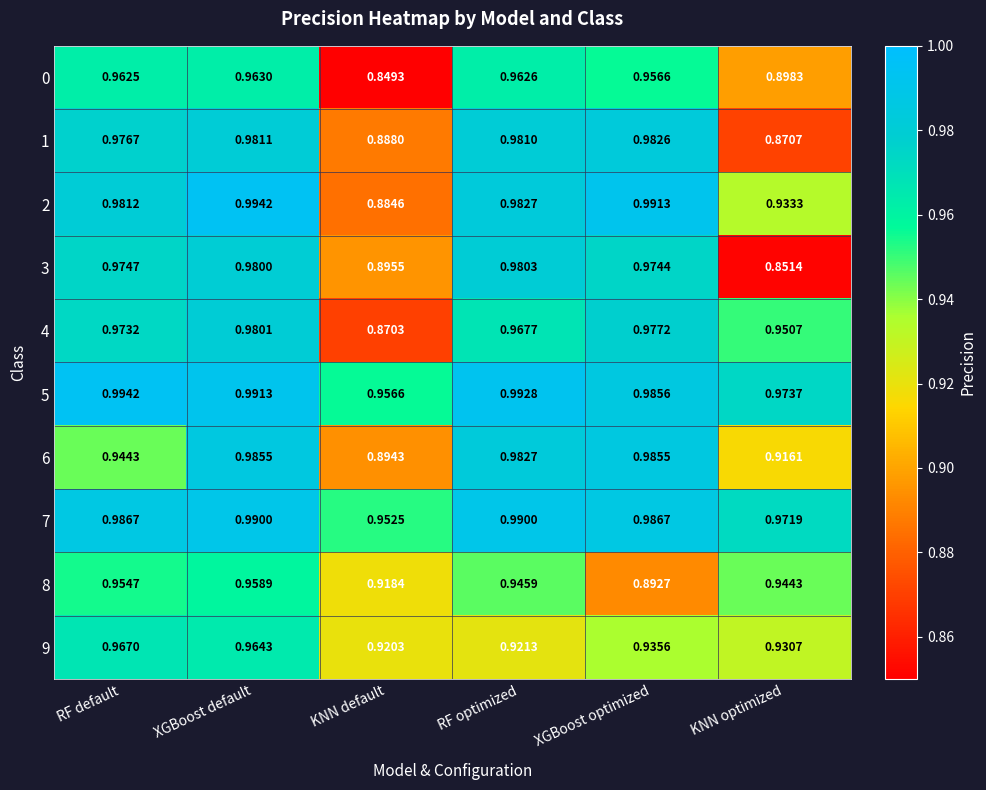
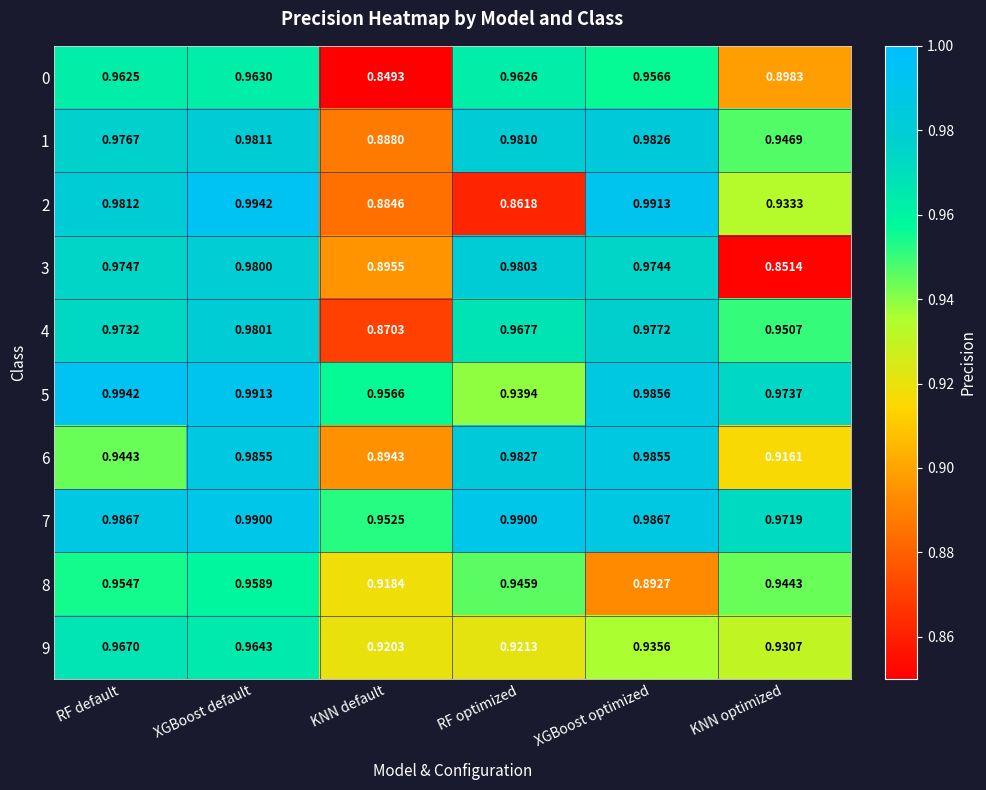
1, KNN optimized: 0.8707 -> 0.9469
2, RF optimized: 0.9827 -> 0.8618
5, RF optimized: 0.9928 -> 0.9394
